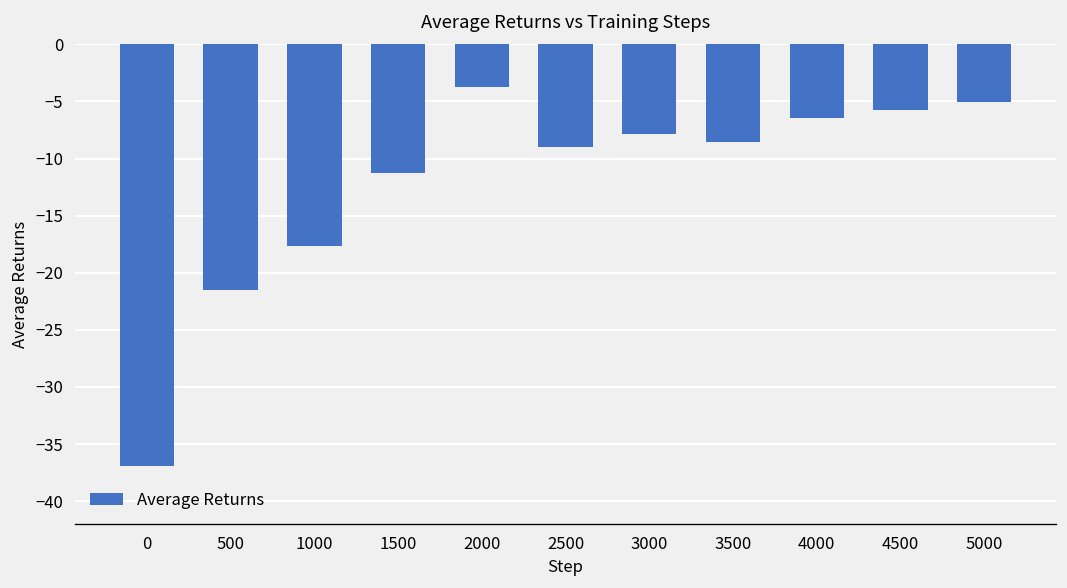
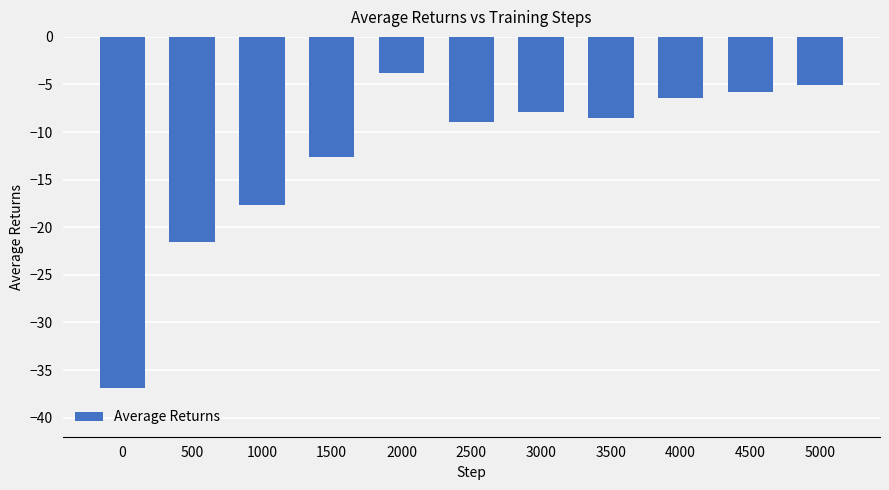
1500: -11 -> -13
